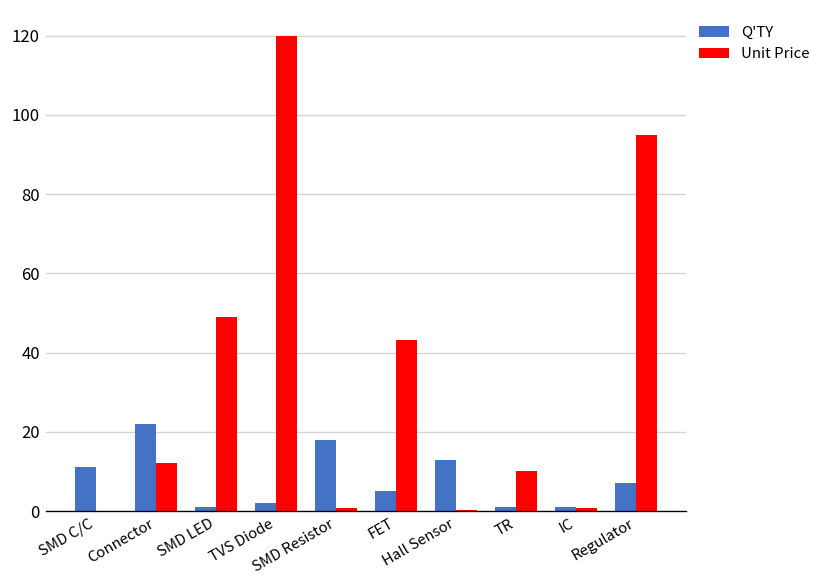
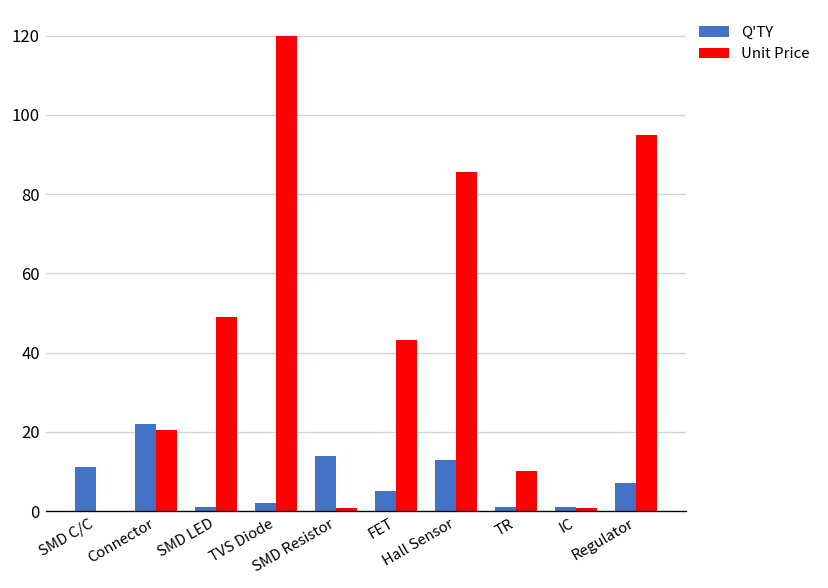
Unit Price, Connector: 12 -> 21
Q'TY, SMD Resistor: 18 -> 14
Unit Price, Hall Sensor: 0 -> 86
